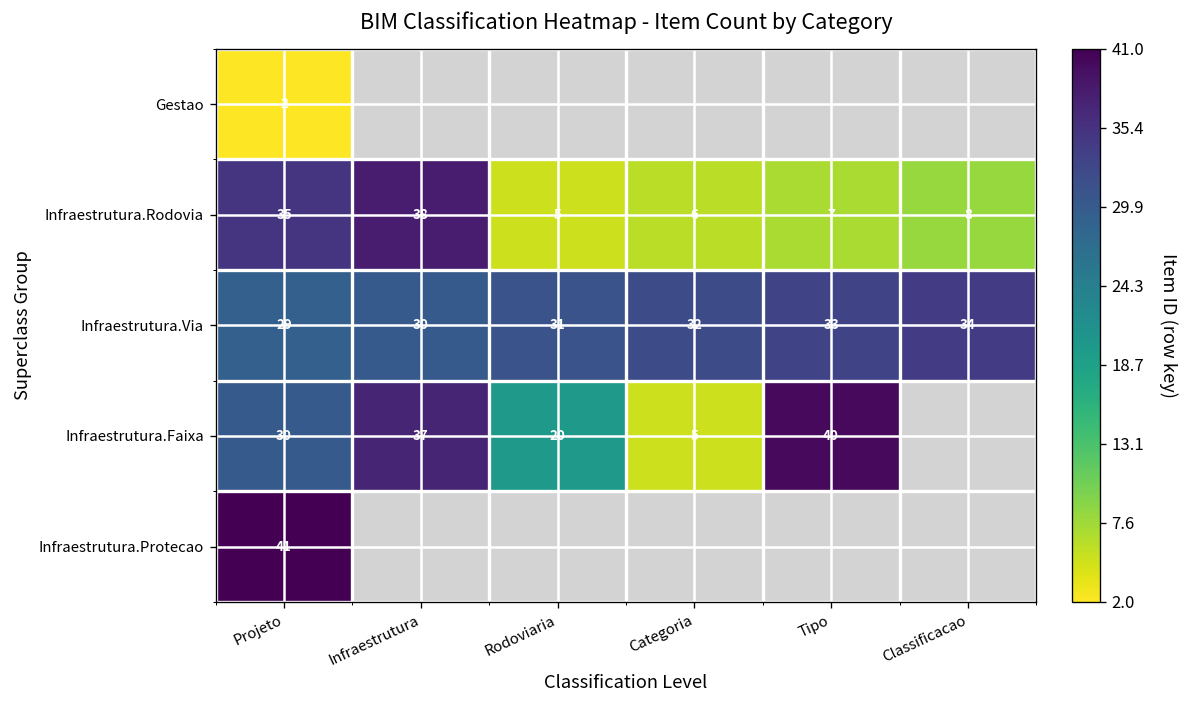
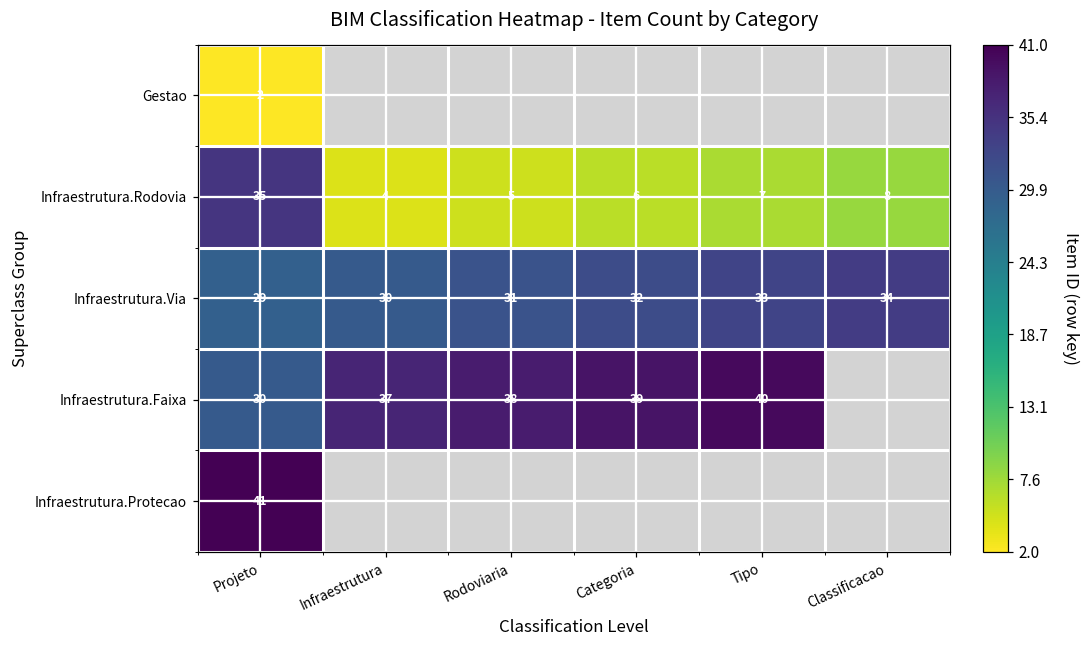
Infraestrutura.Rodovia, Infraestrutura: 38 -> 4
Infraestrutura.Faixa, Rodoviaria: 20 -> 38
Infraestrutura.Faixa, Categoria: 5 -> 39
